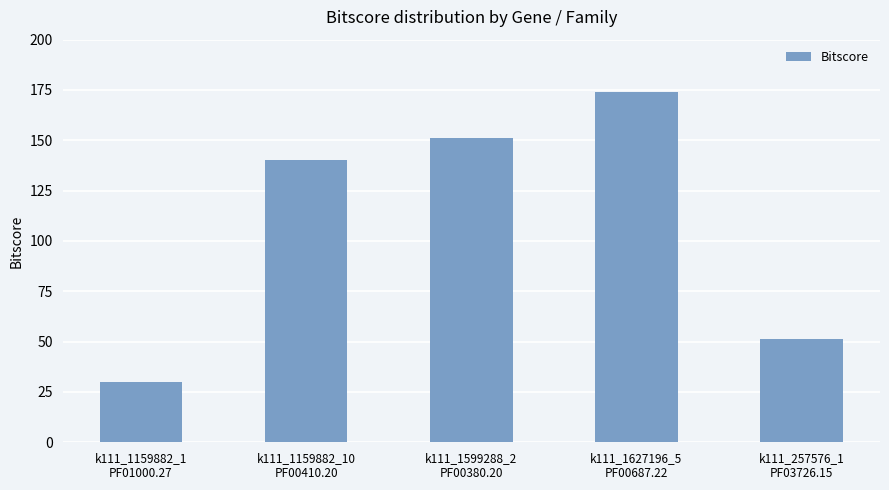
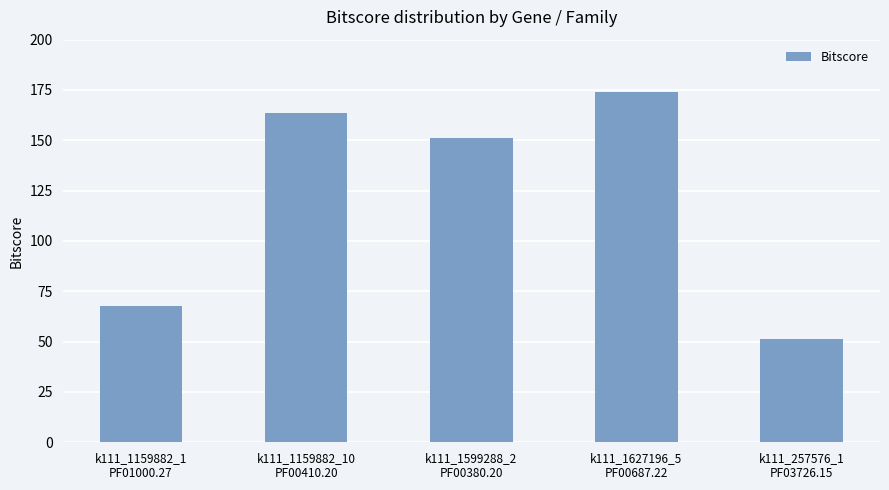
k111_1159882_1 PF01000.27: 30 -> 68
k111_1159882_10 PF00410.20: 140 -> 164
